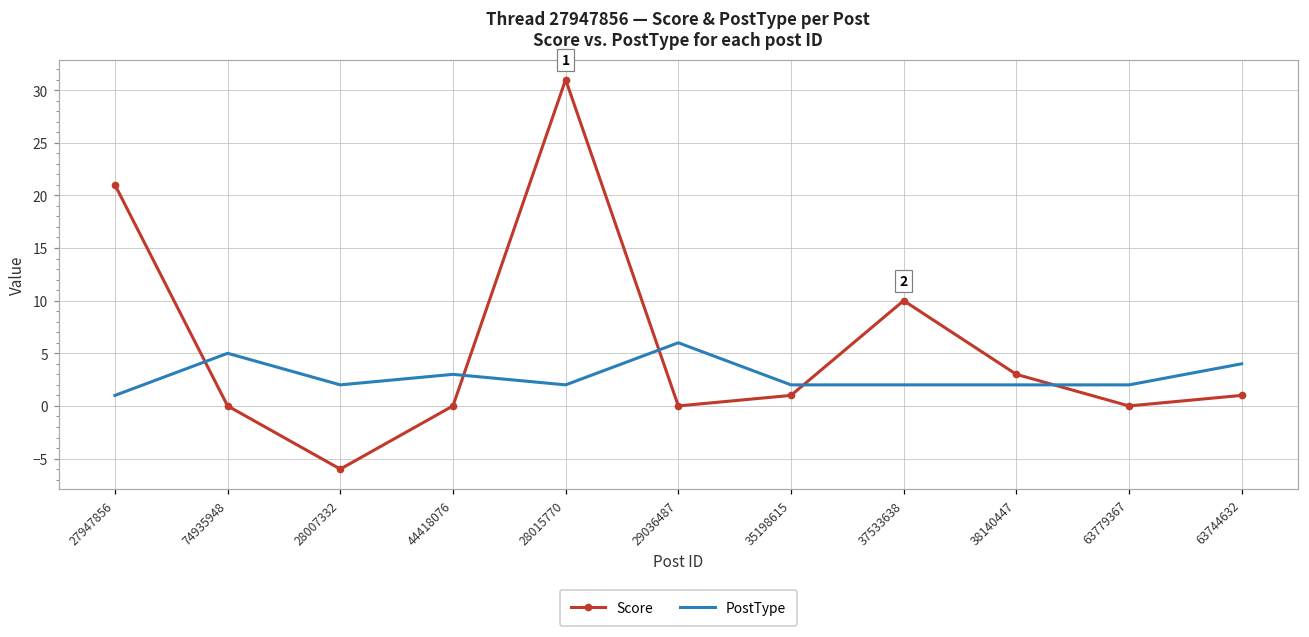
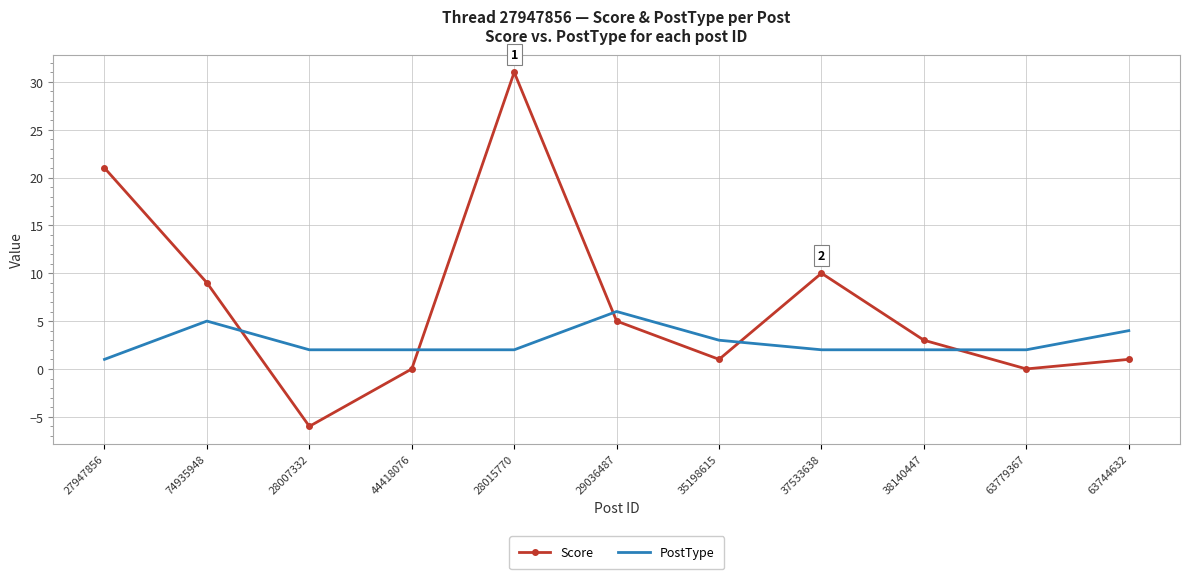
Score, 74935948: 0 -> 9
PostType, 44418076: 3 -> 2
Score, 29036487: 0 -> 5
PostType, 35198615: 2 -> 3
